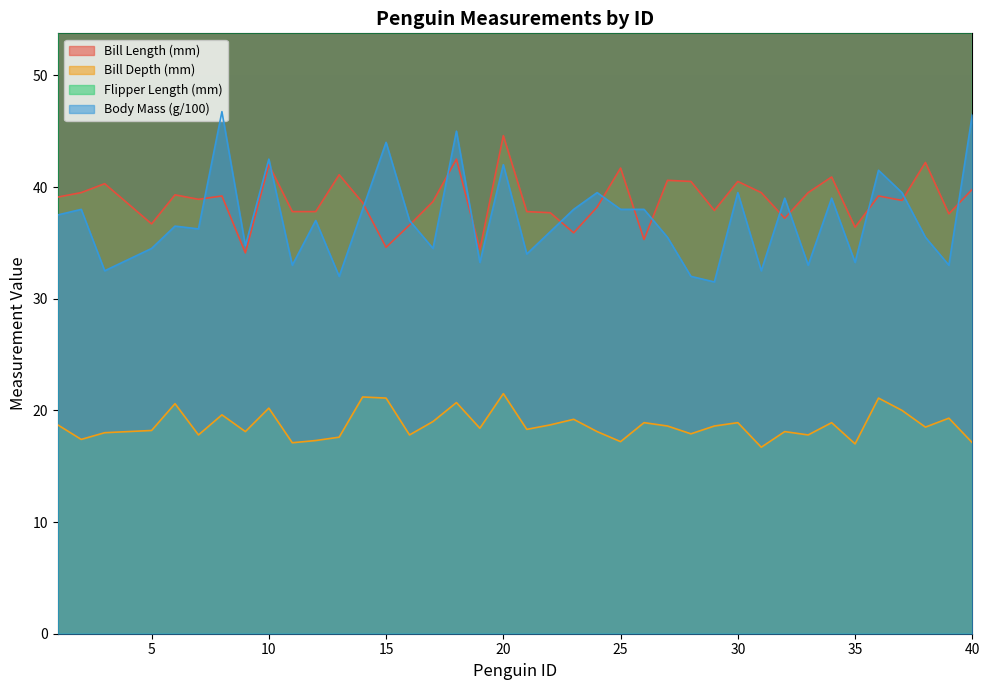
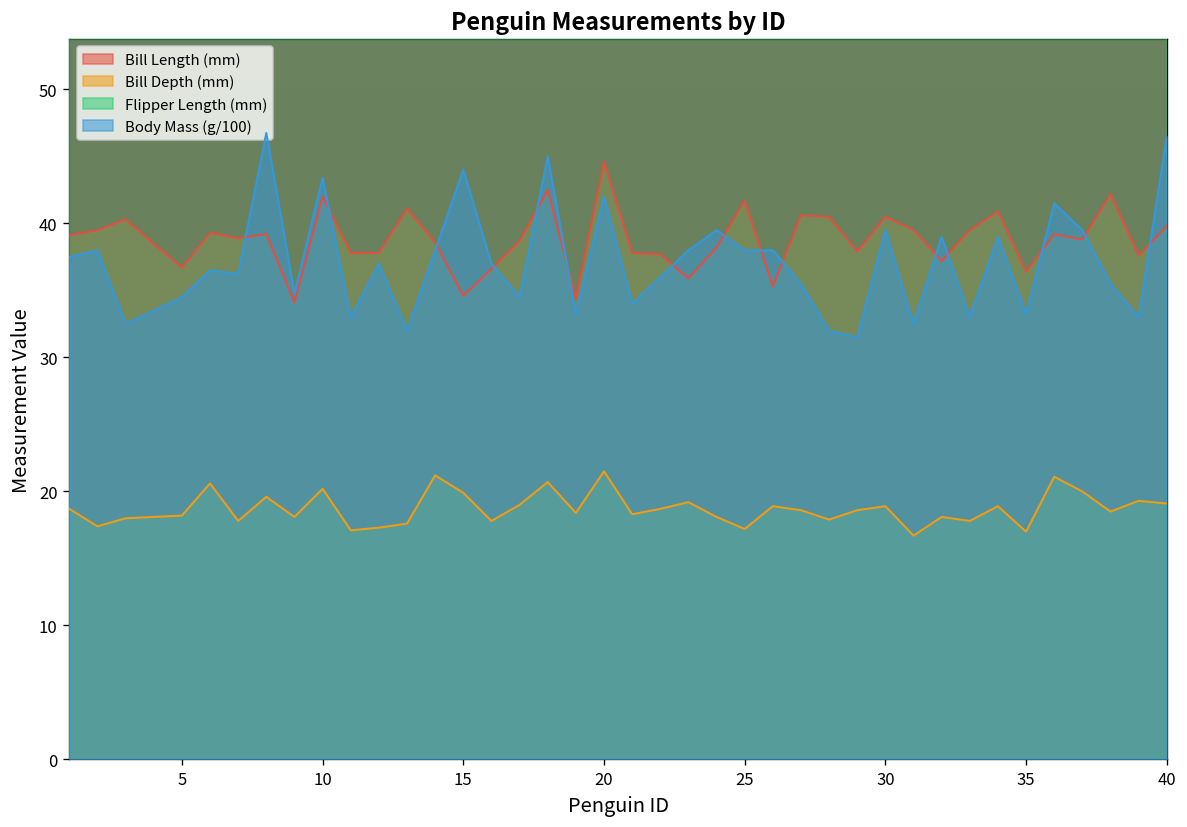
Body Mass (g/100), 10: 42.5 -> 43.4
Bill Depth (mm), 15: 21.1 -> 19.9
Bill Depth (mm), 40: 17.1 -> 19.1
